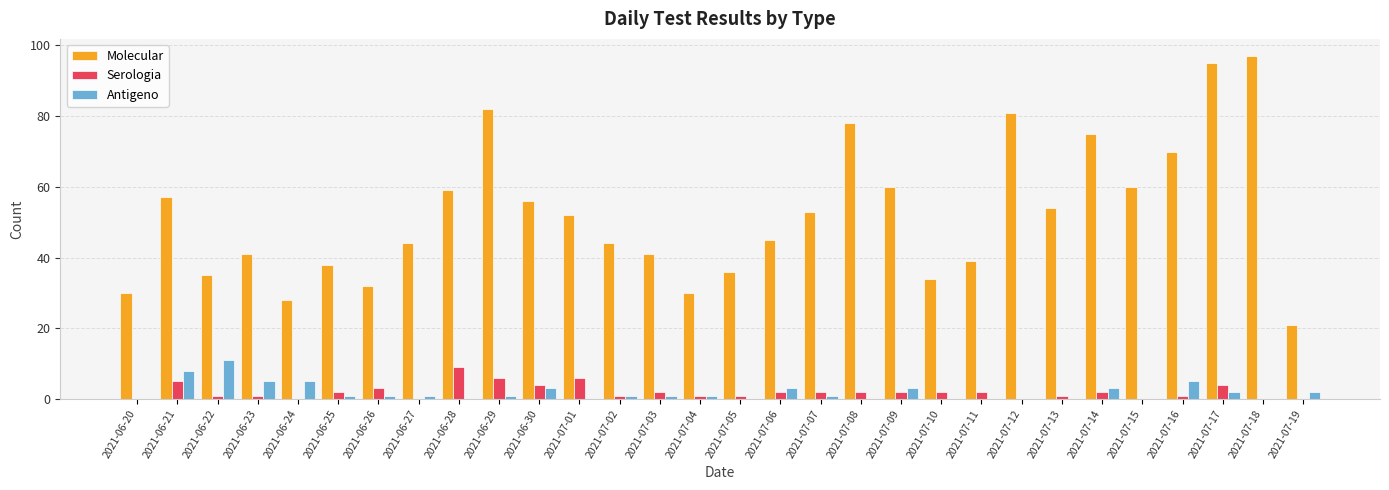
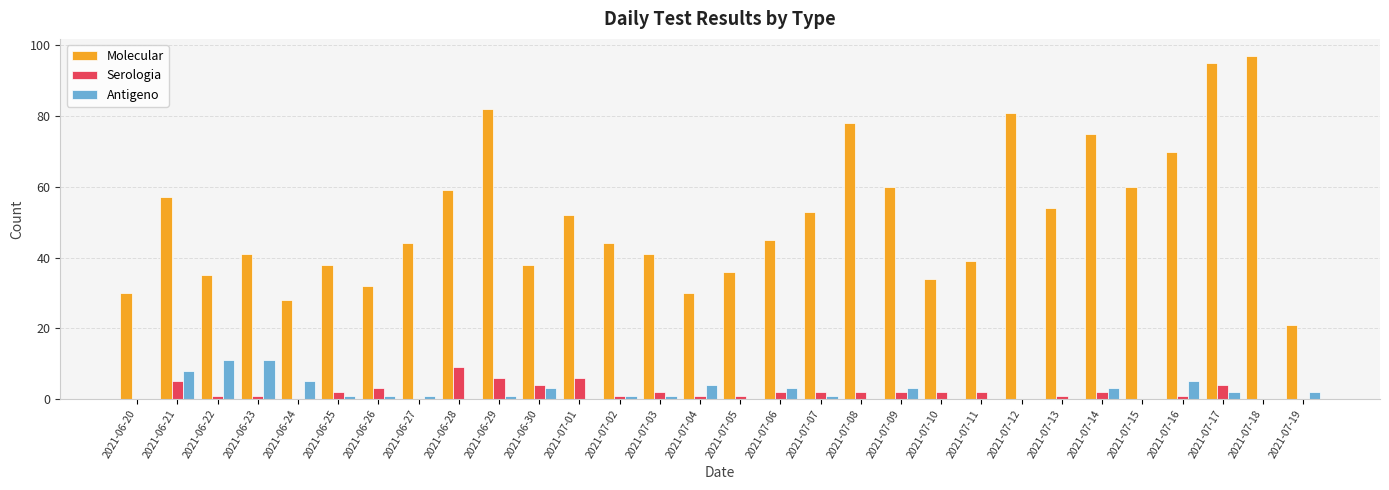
Antigeno, 2021-06-23: 5 -> 11
Molecular, 2021-06-30: 56 -> 38
Antigeno, 2021-07-04: 1 -> 4
